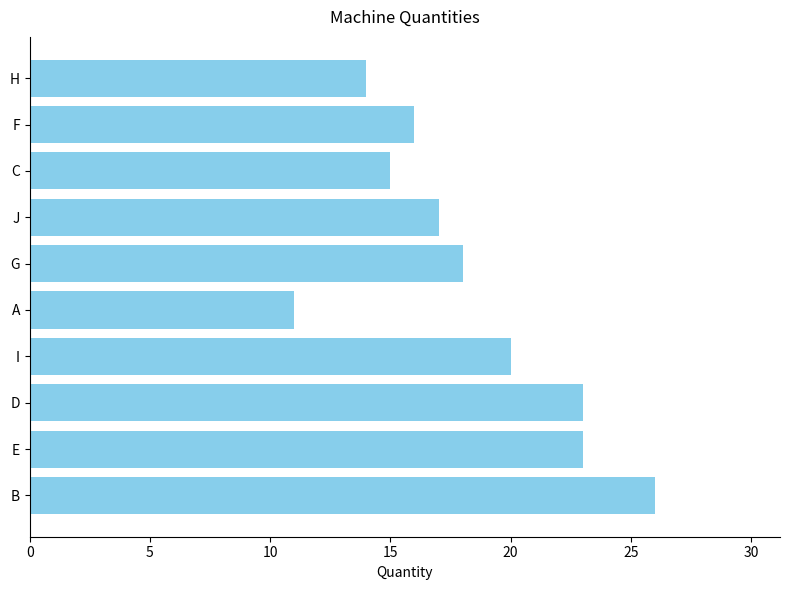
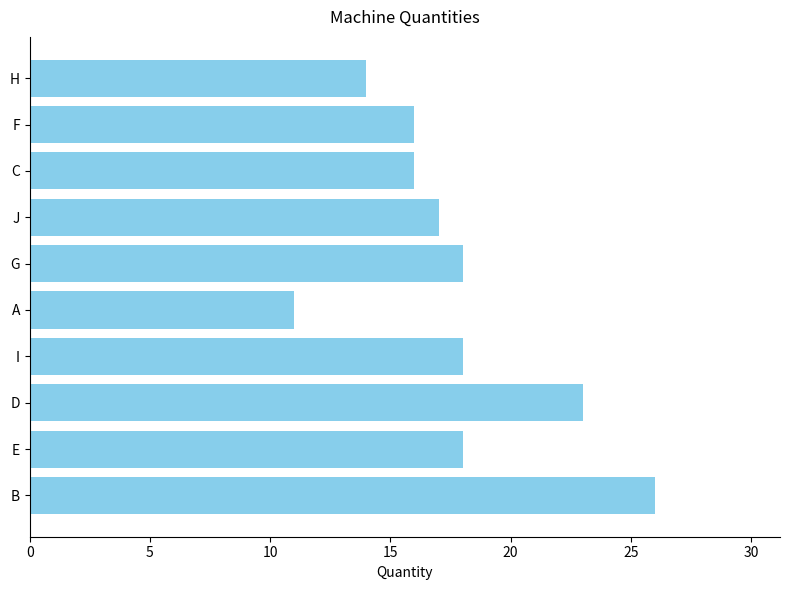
C: 15 -> 16
I: 20 -> 18
E: 23 -> 18
